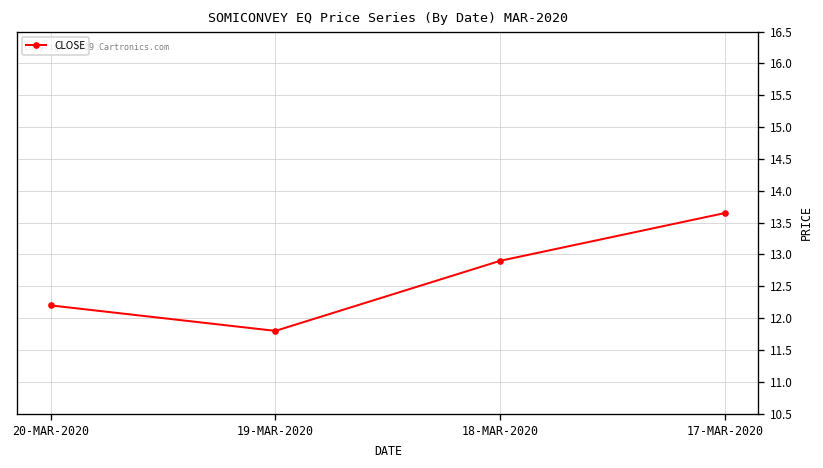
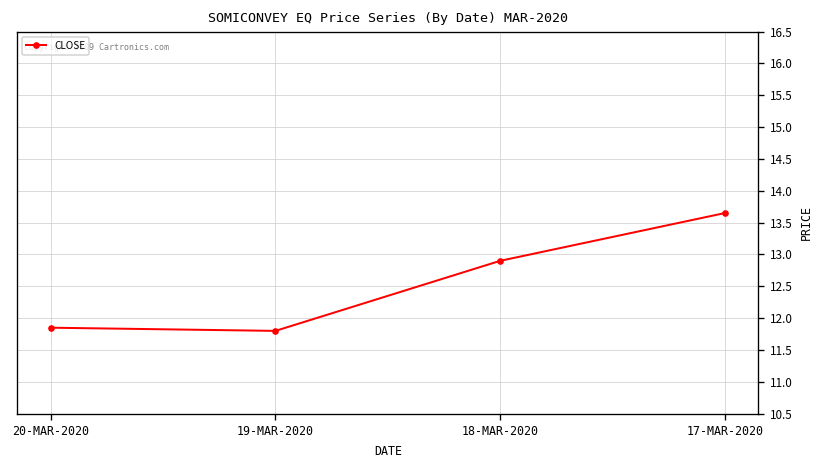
20-MAR-2020: 12.2 -> 11.9
